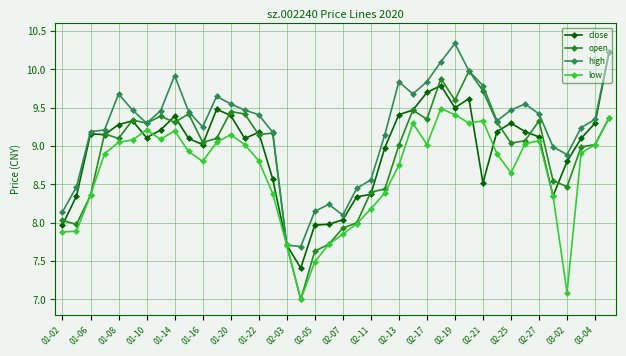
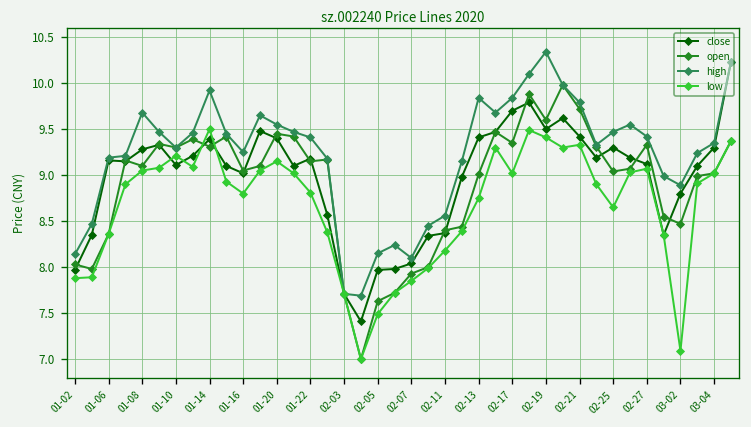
low, 01-14: 9.2 -> 9.5
close, 02-21: 8.5 -> 9.4
